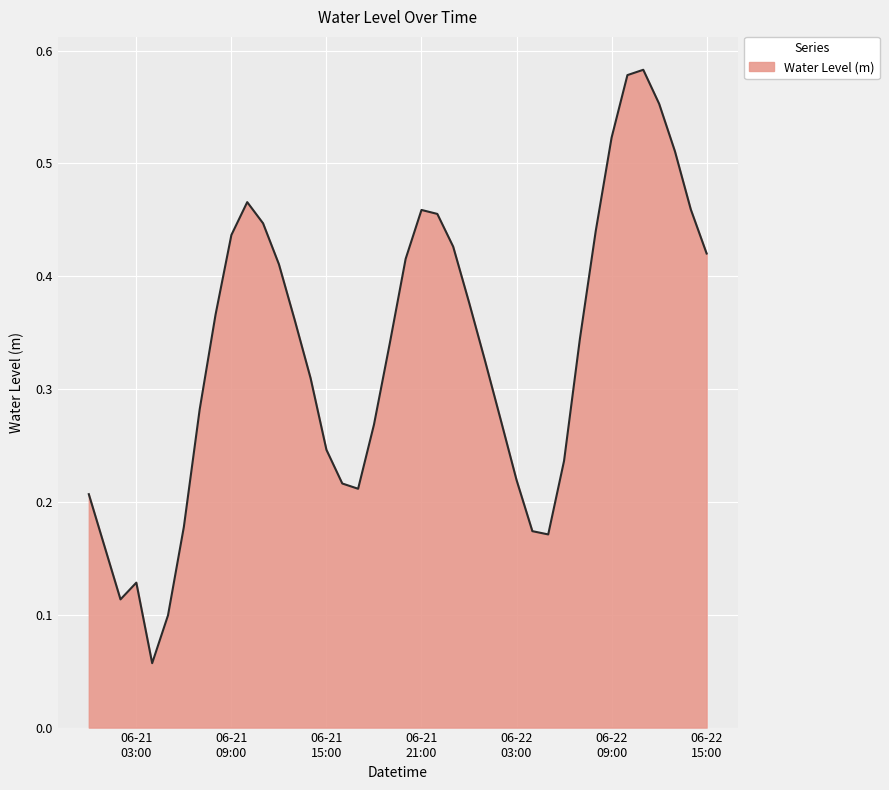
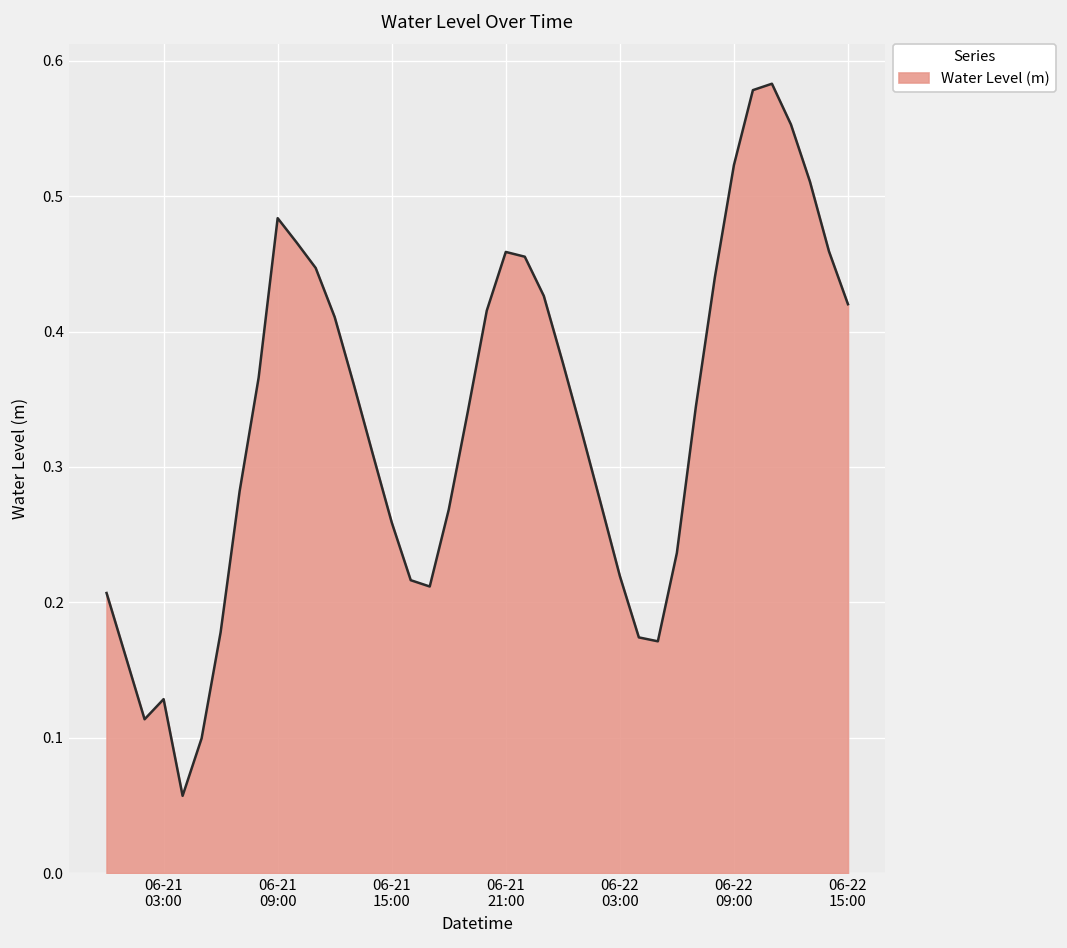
06-21 09:00: 0.437 -> 0.484
06-21 15:00: 0.246 -> 0.259
